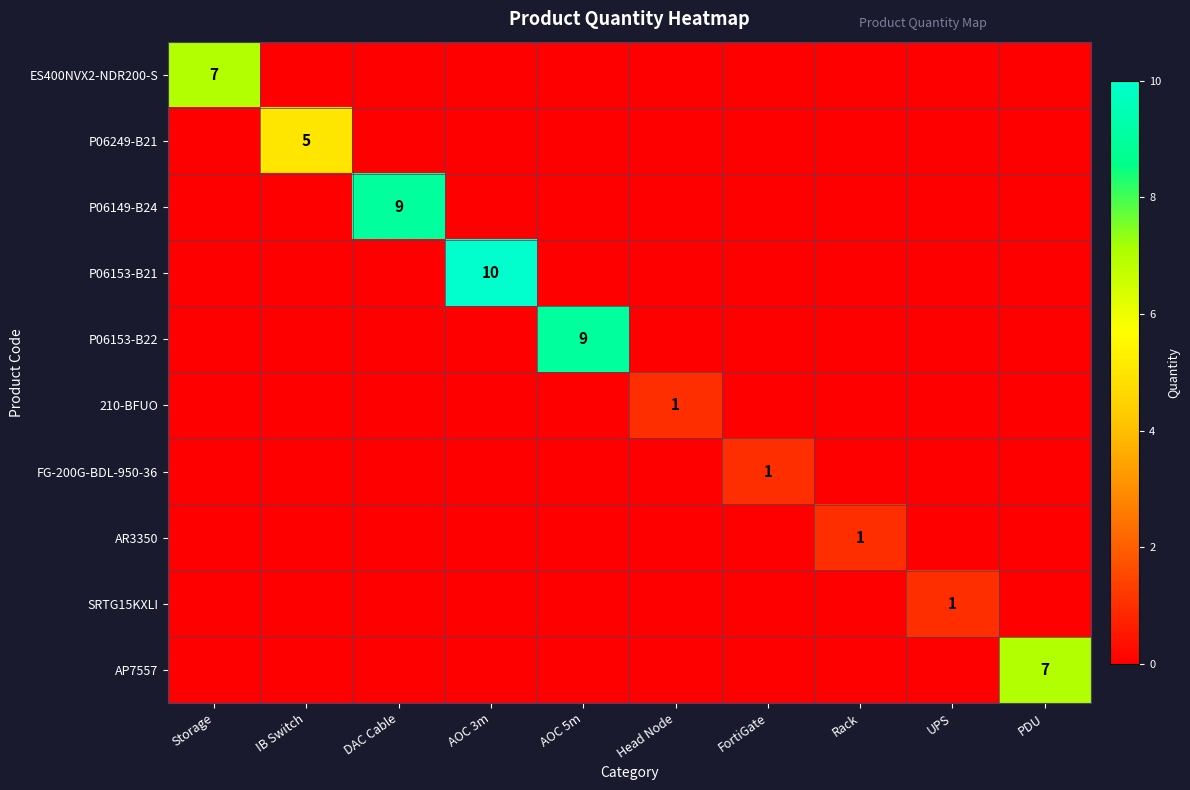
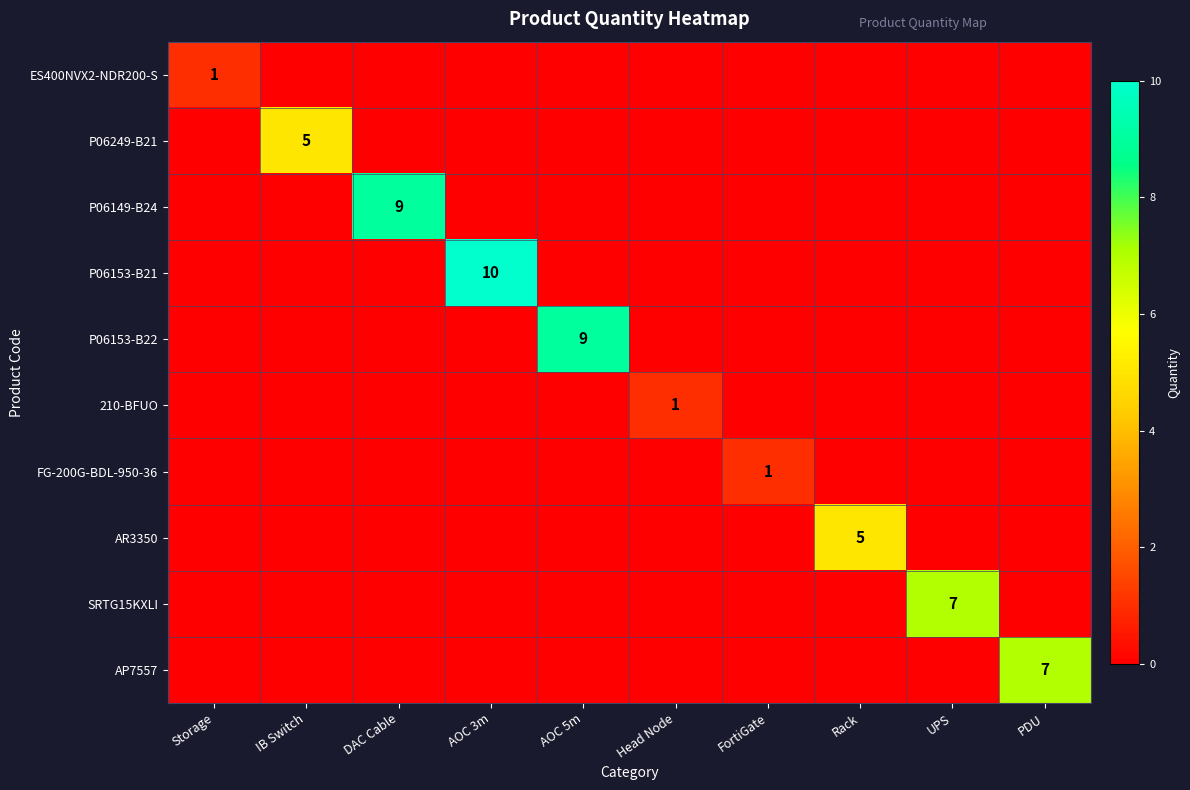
ES400NVX2-NDR200-S, Storage: 7 -> 1
AR3350, Rack: 1 -> 5
SRTG15KXLI, UPS: 1 -> 7
